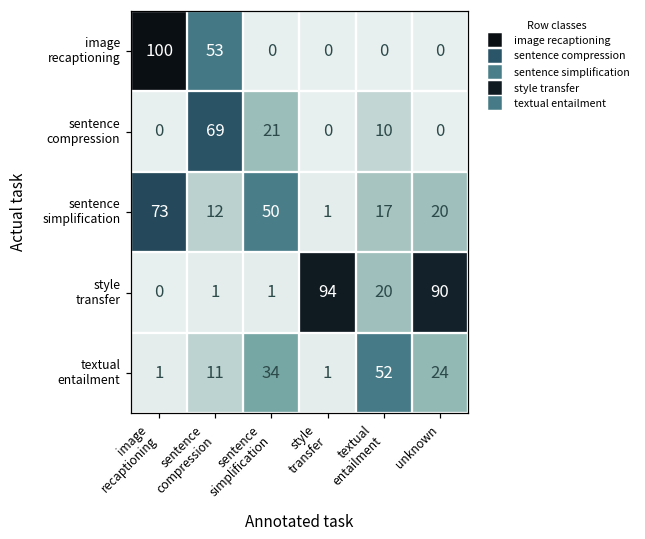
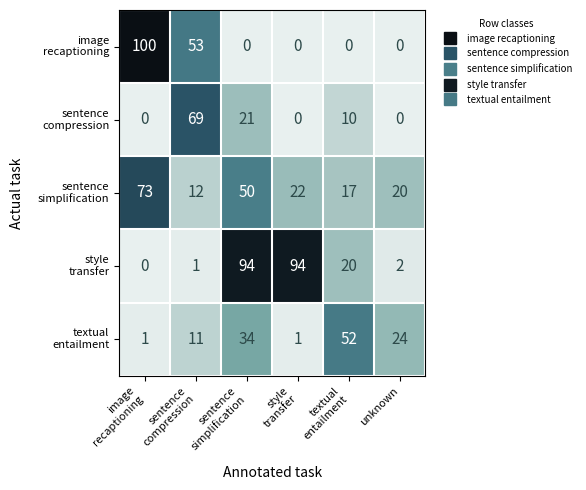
sentence simplification, style transfer: 1 -> 22
style transfer, sentence simplification: 1 -> 94
style transfer, unknown: 90 -> 2
